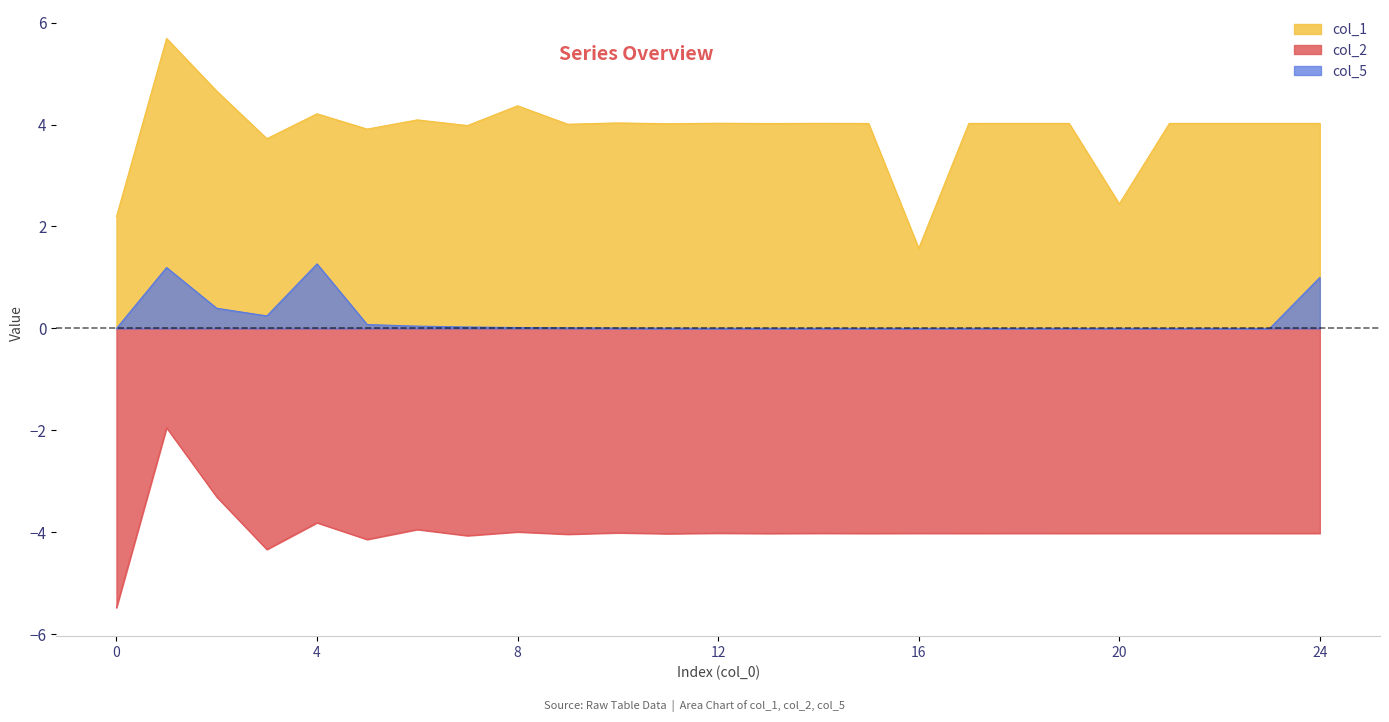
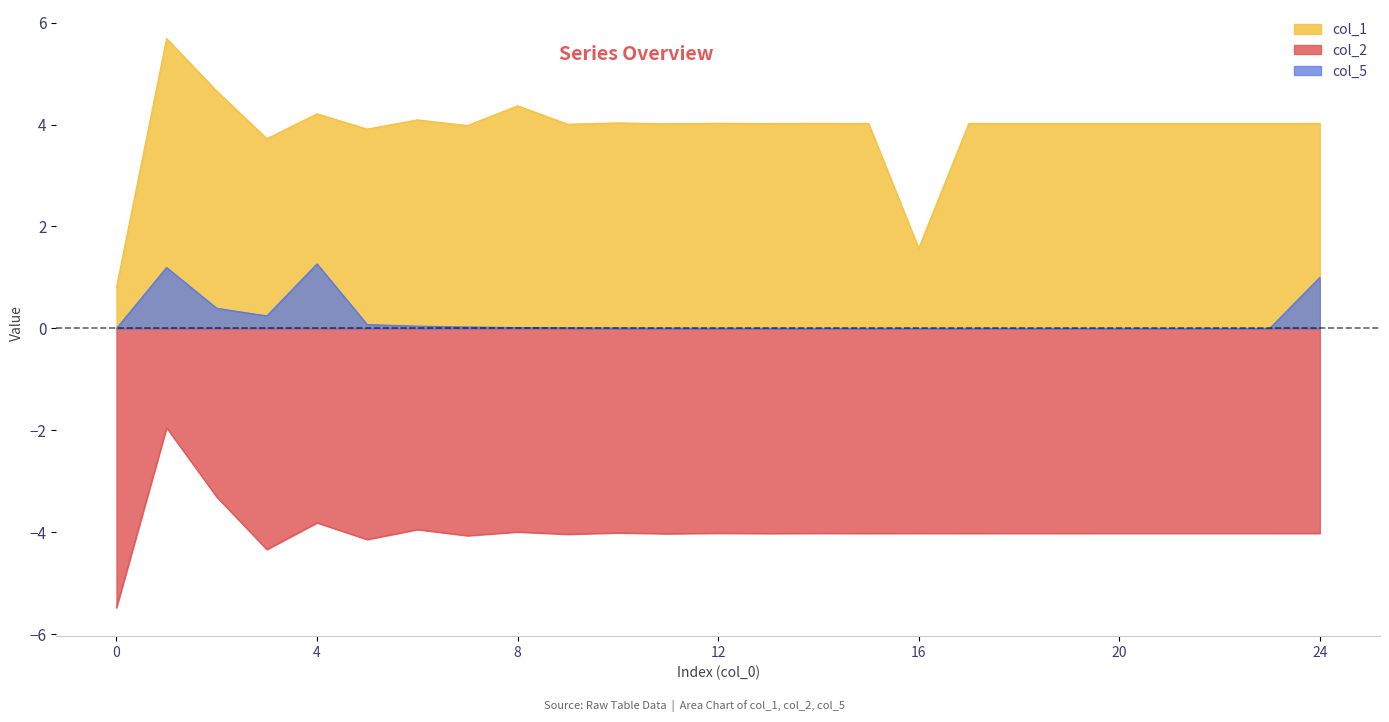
col_1, 0: 2.2 -> 0.8
col_1, 20: 2.4 -> 4.0
